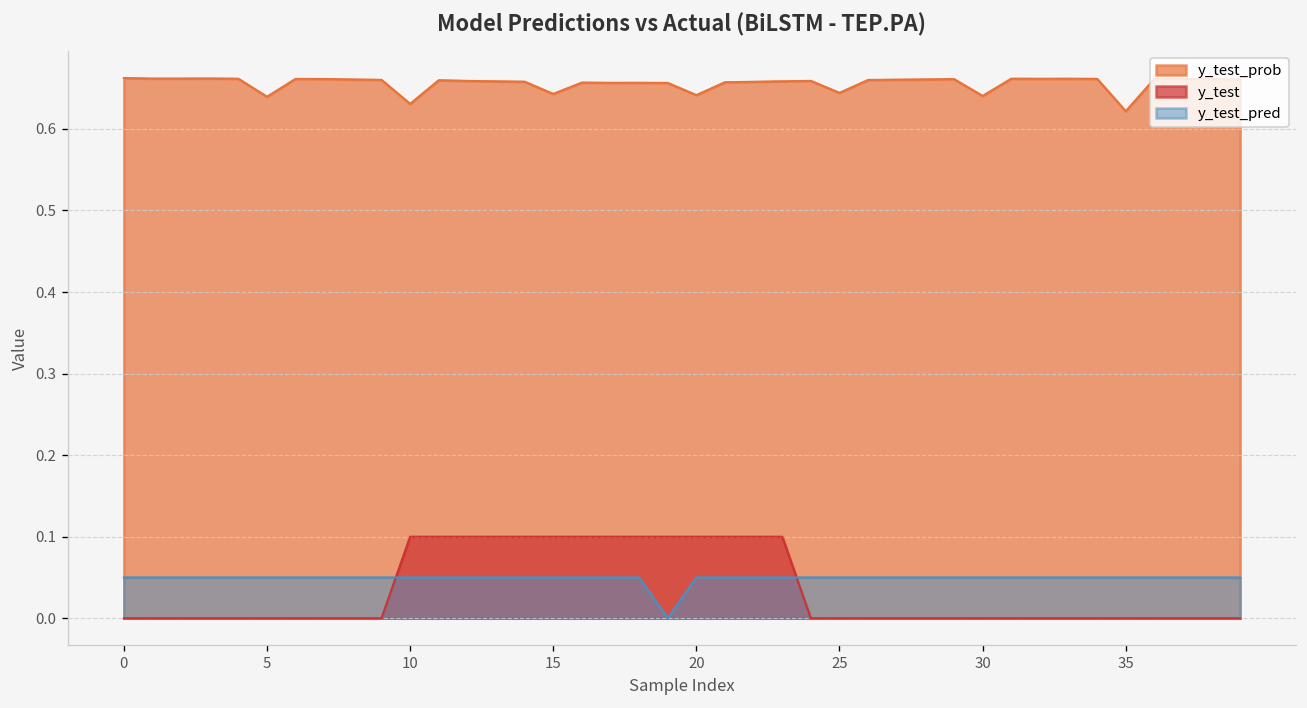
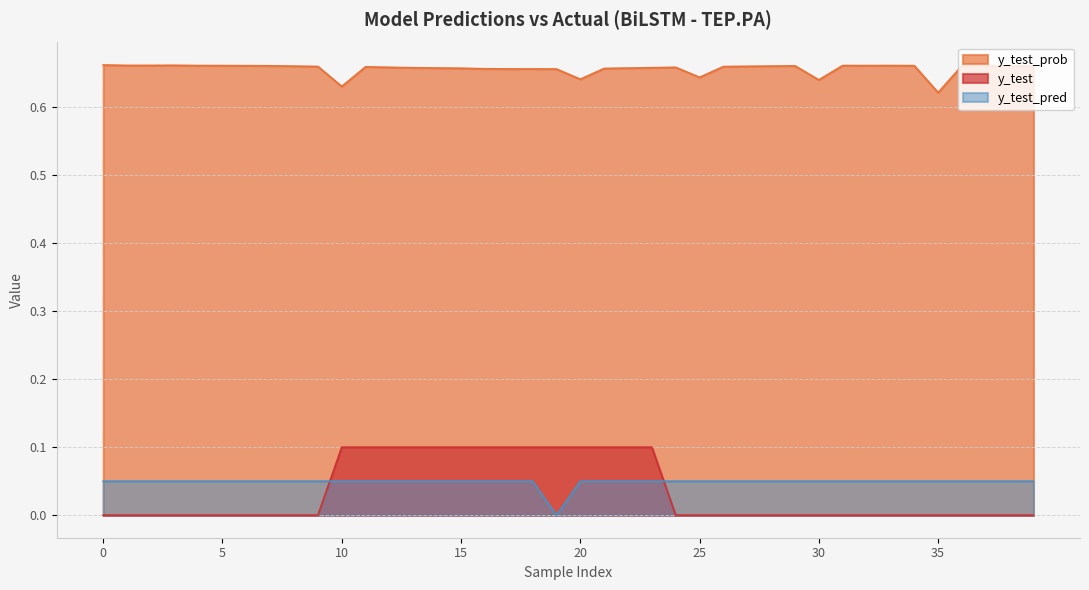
y_test_prob, 5: 0.64 -> 0.66
y_test_prob, 15: 0.64 -> 0.66
